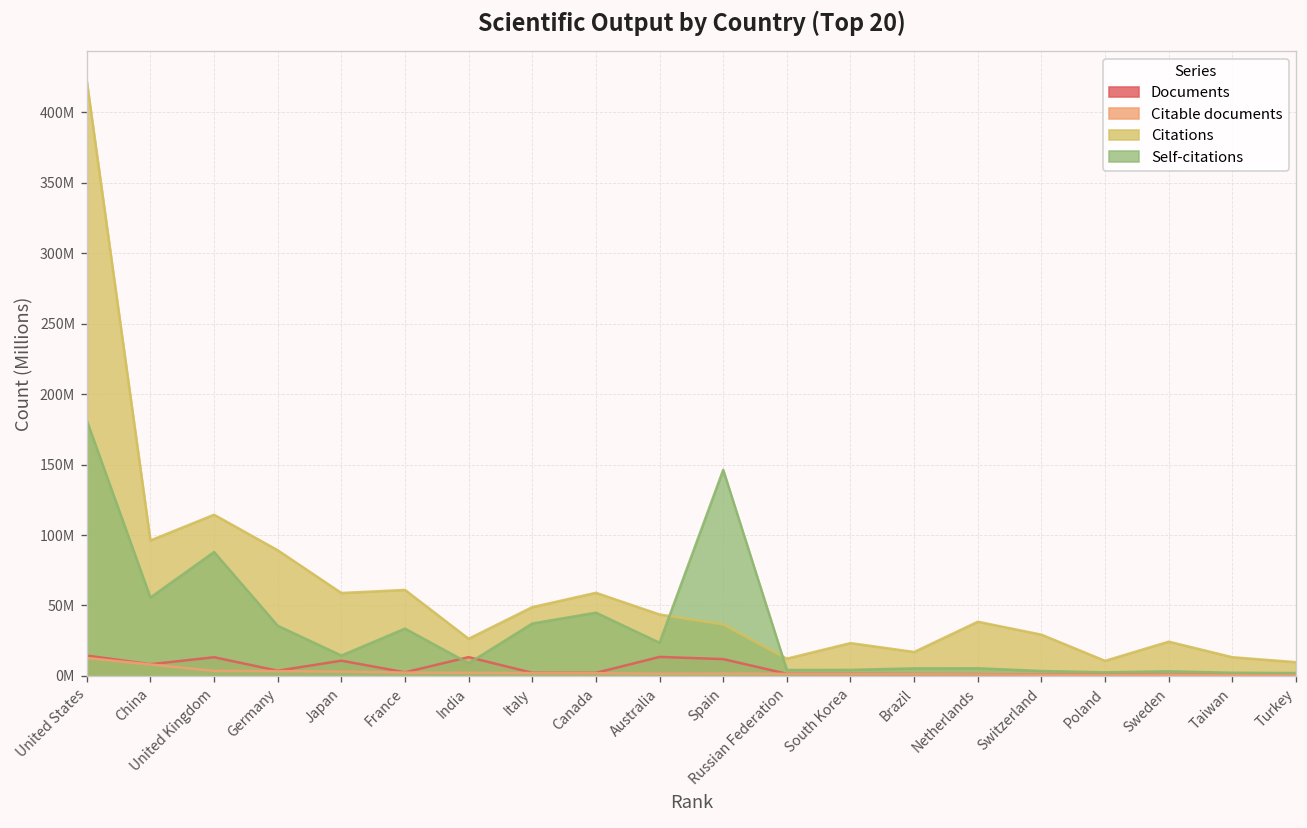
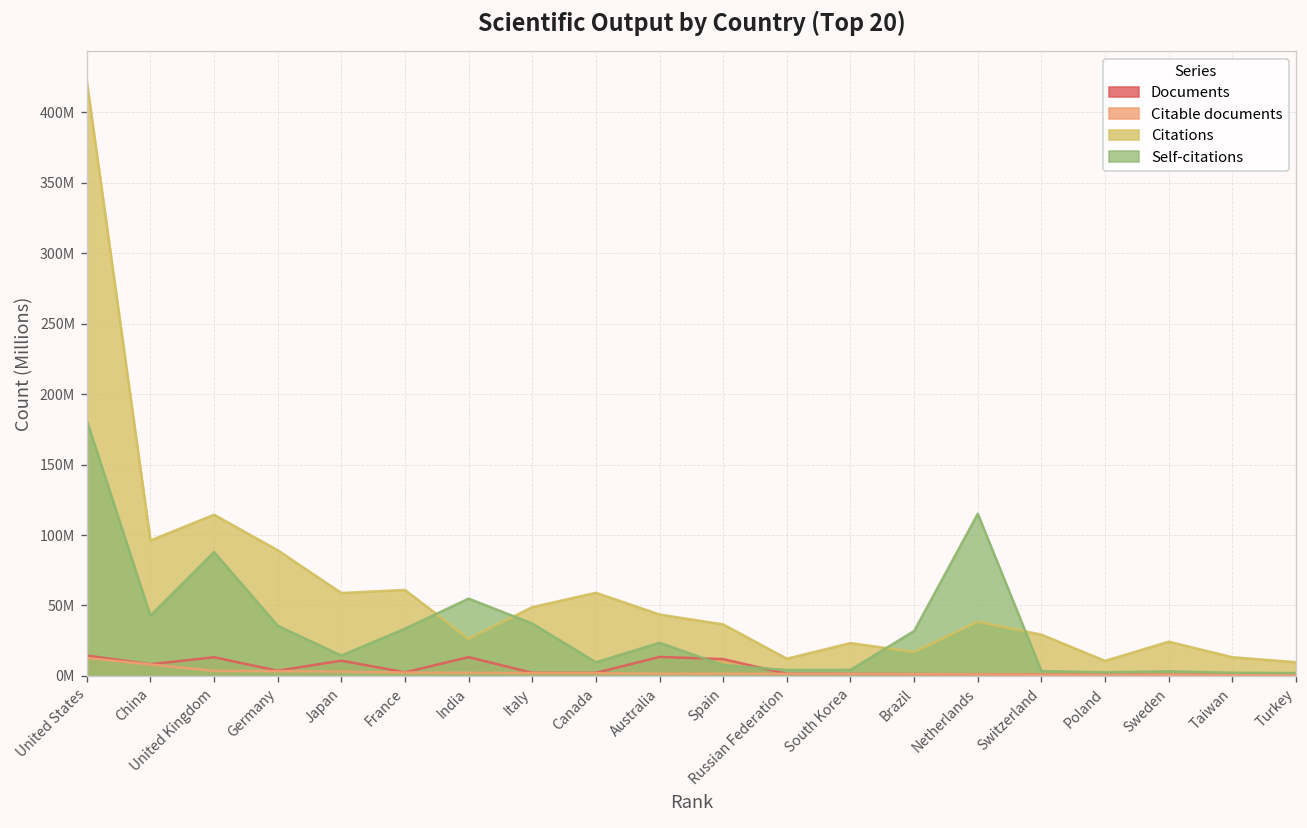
Self-citations, China: 56000000 -> 43000000
Self-citations, India: 9000000 -> 55000000
Self-citations, Canada: 45000000 -> 10000000
Self-citations, Spain: 146000000 -> 8000000
Self-citations, Brazil: 5000000 -> 32000000
Self-citations, Netherlands: 5000000 -> 115000000
